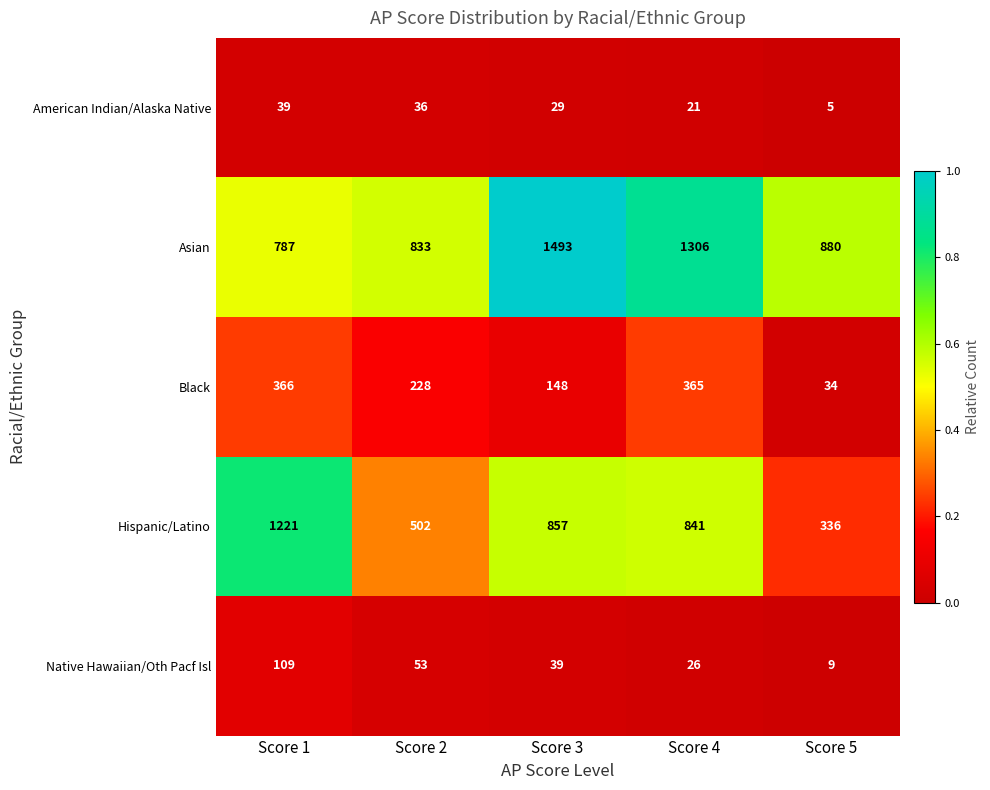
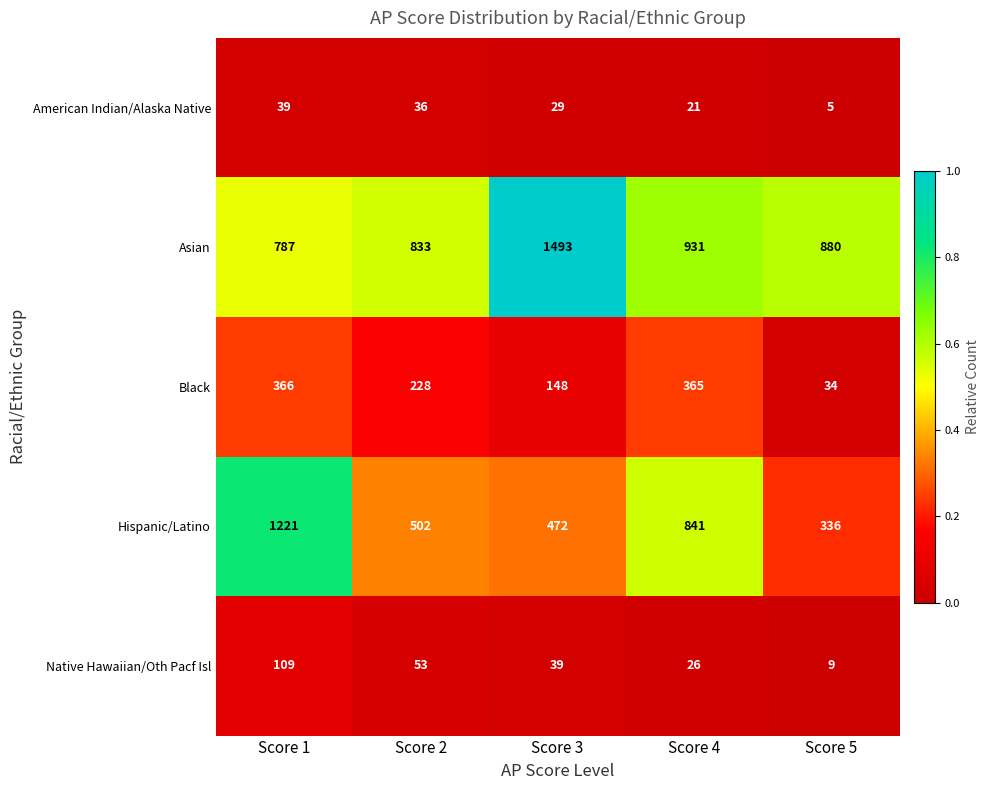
Asian, Score 4: 1306 -> 931
Hispanic/Latino, Score 3: 857 -> 472
